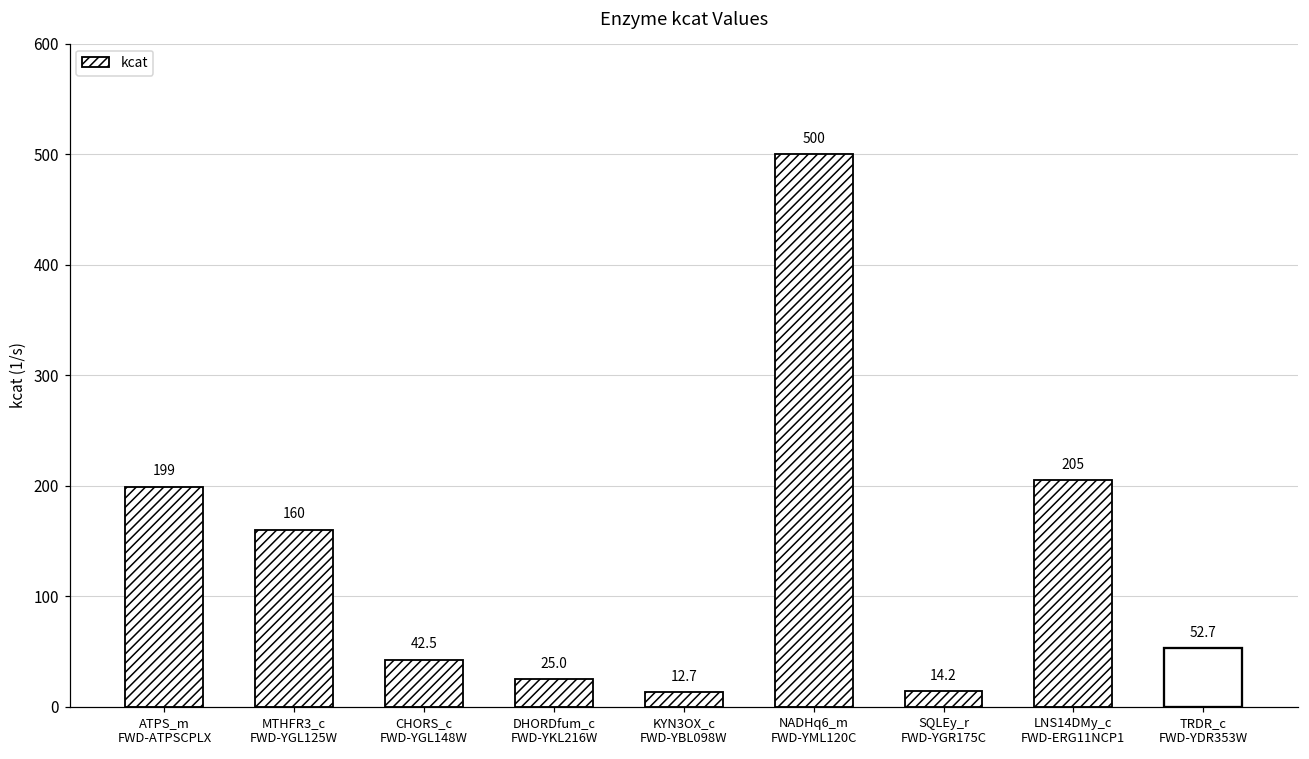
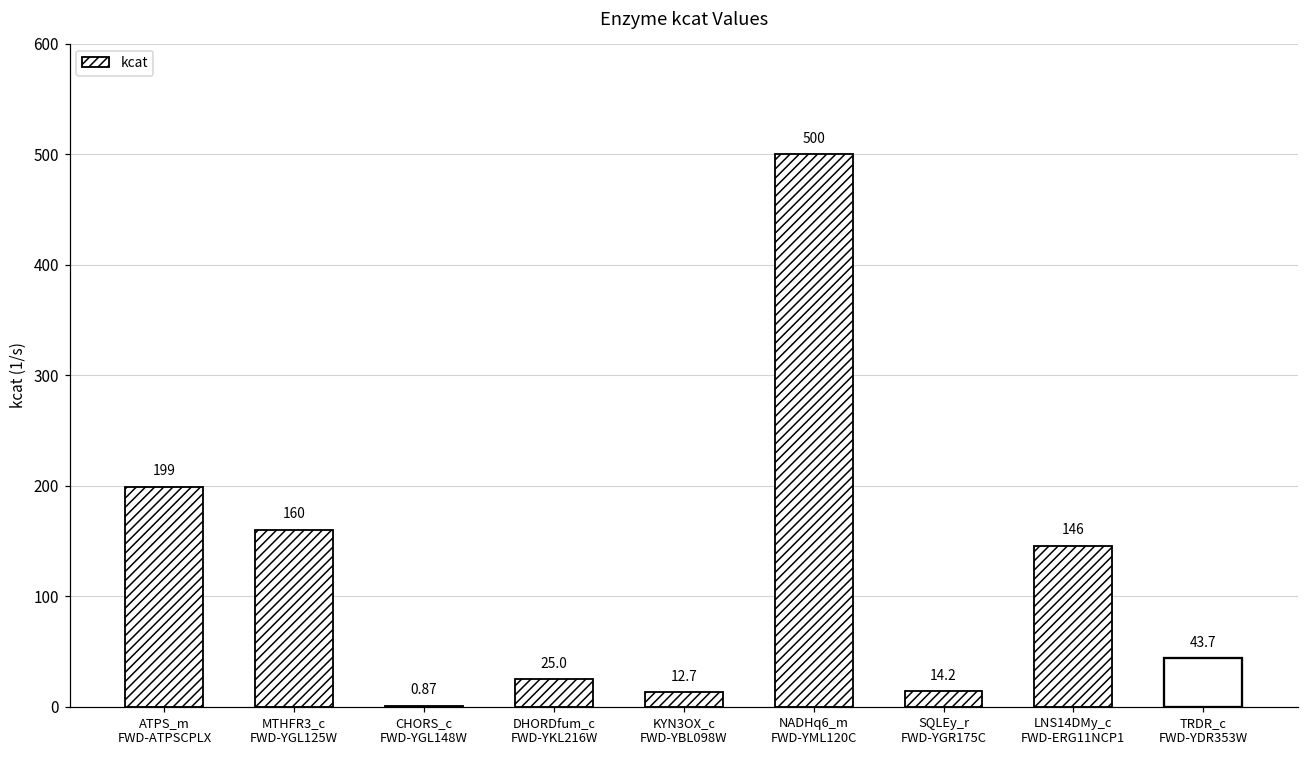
CHORS_c FWD-YGL148W: 42.5 -> 0.87
LNS14DMy_c FWD-ERG11NCP1: 205 -> 146
TRDR_c FWD-YDR353W: 52.7 -> 43.7
